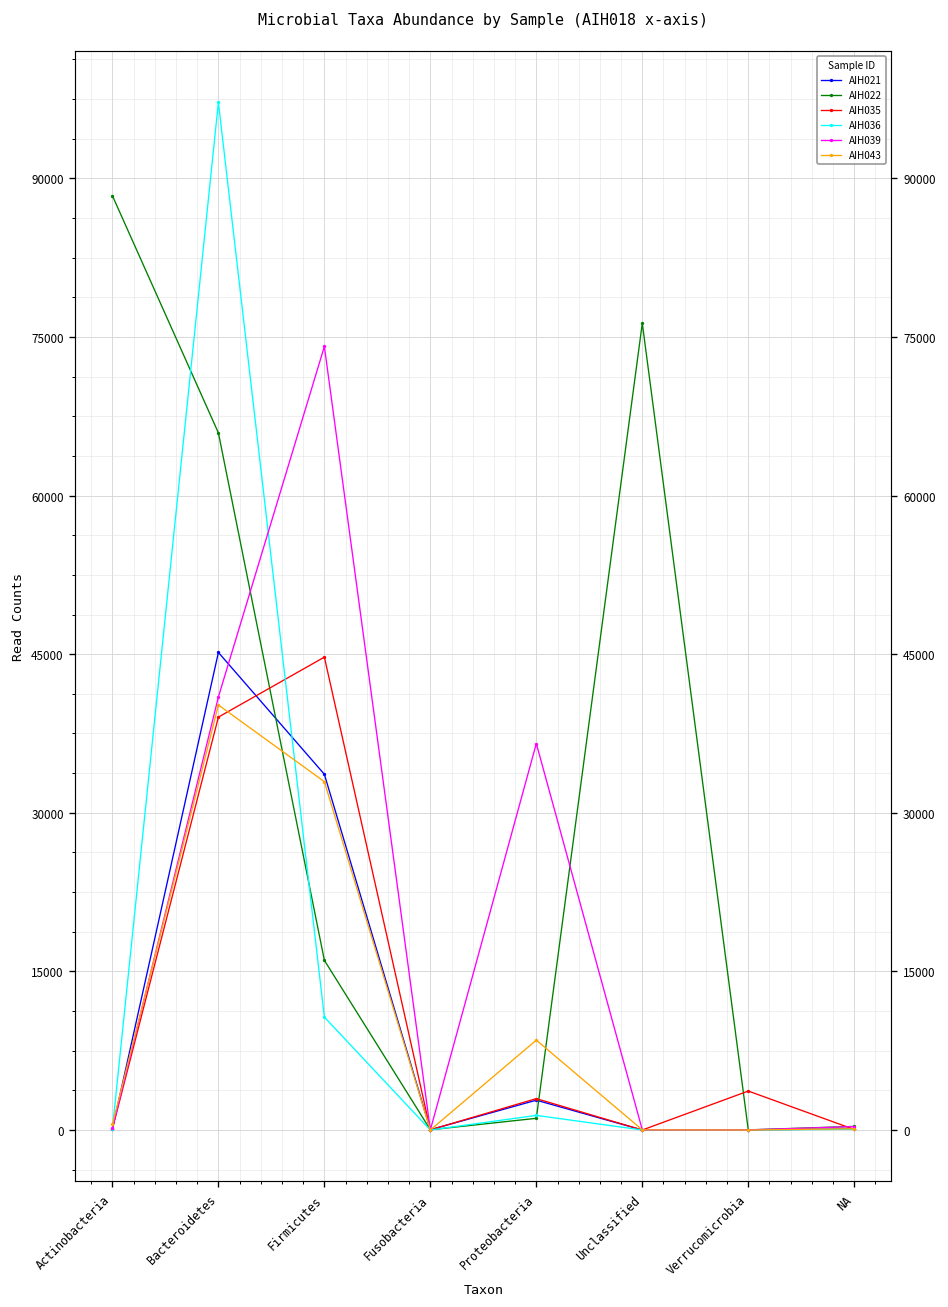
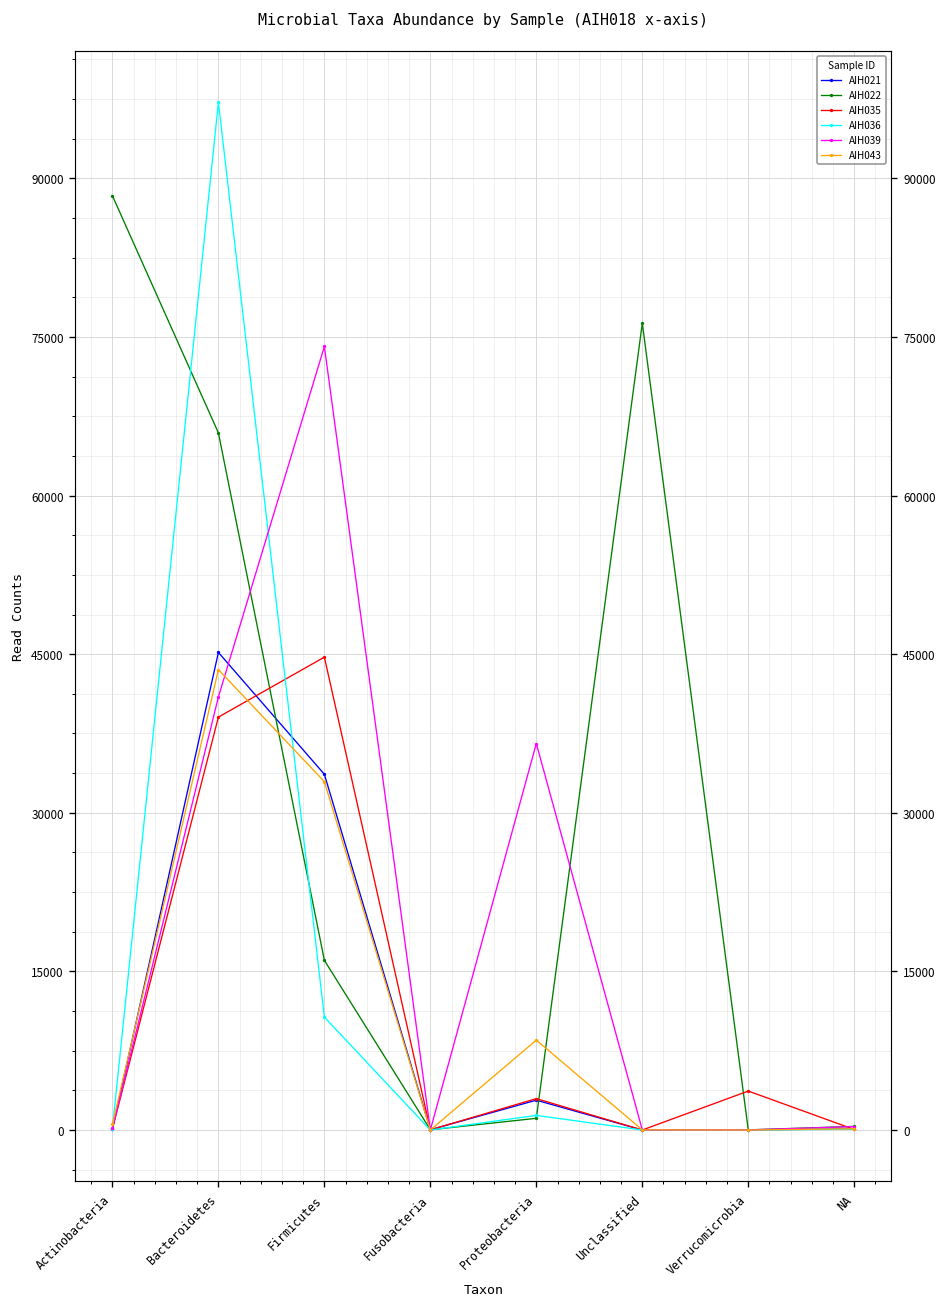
AIH043, Bacteroidetes: 40000 -> 44000
